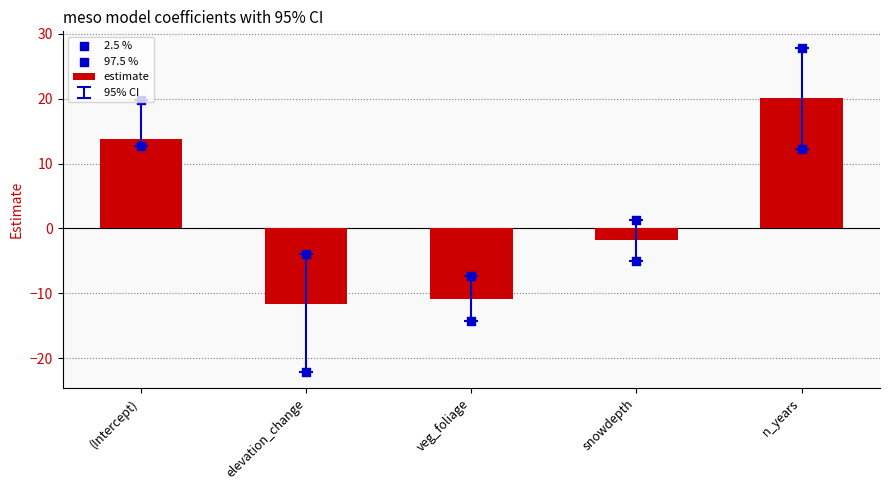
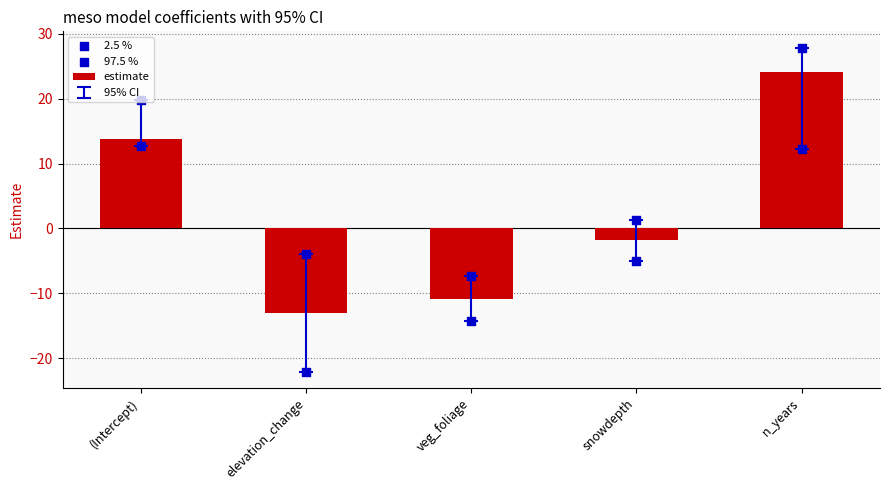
estimate, elevation_change: -12 -> -13
estimate, n_years: 20 -> 24
